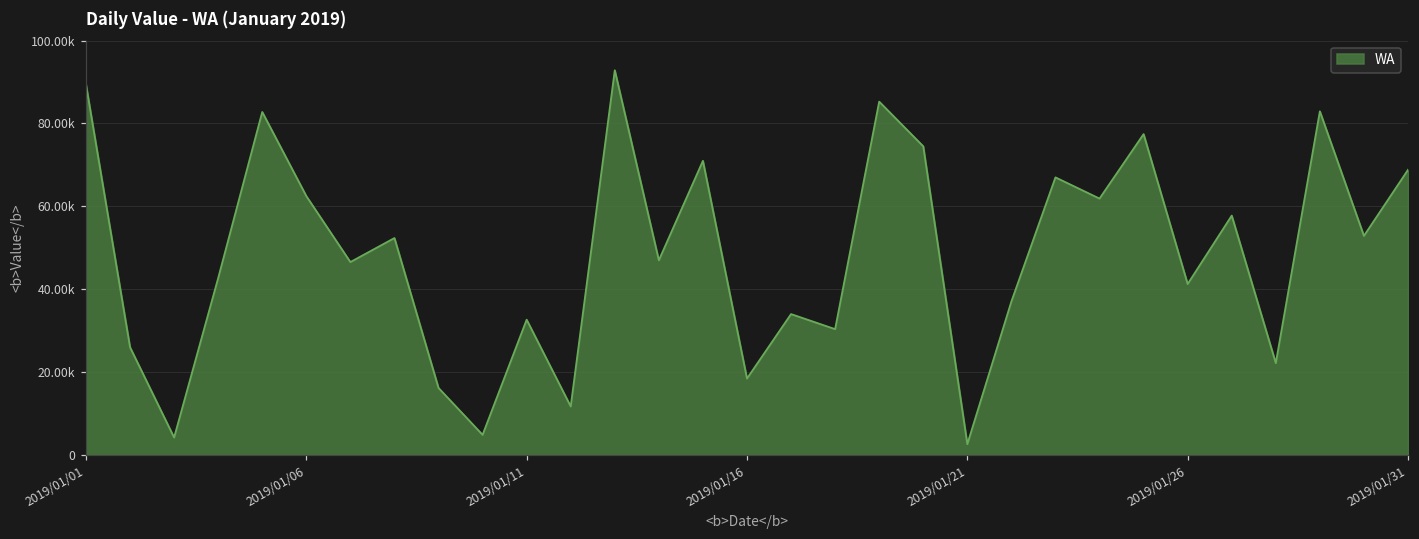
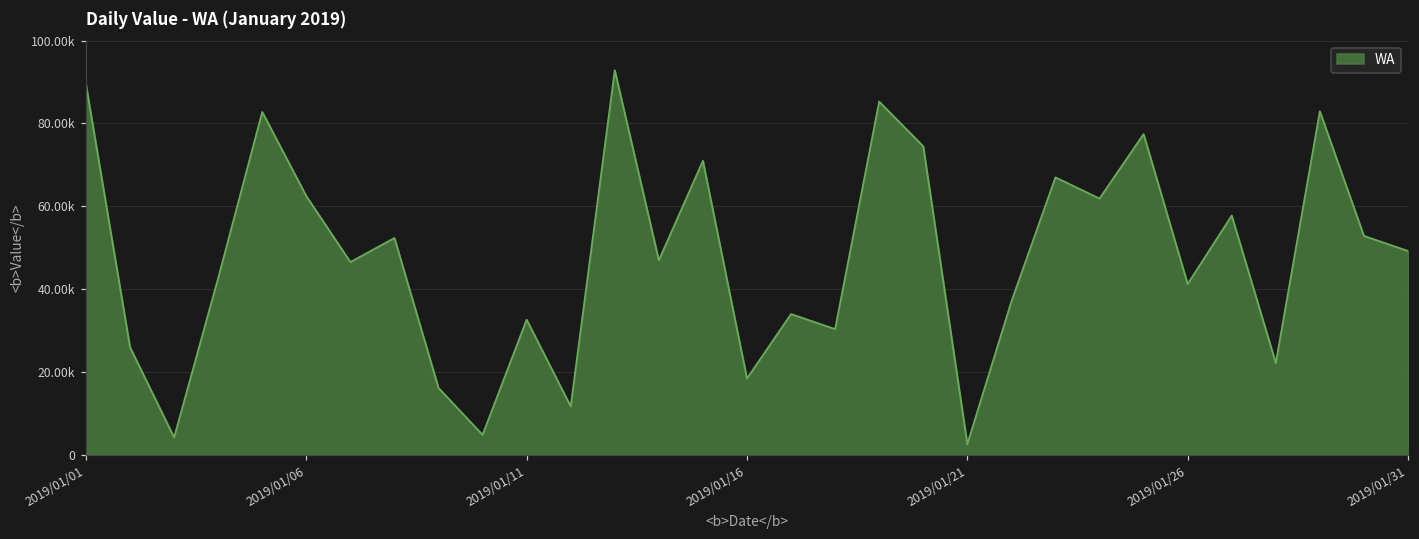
2019/01/31: 69000 -> 49000
